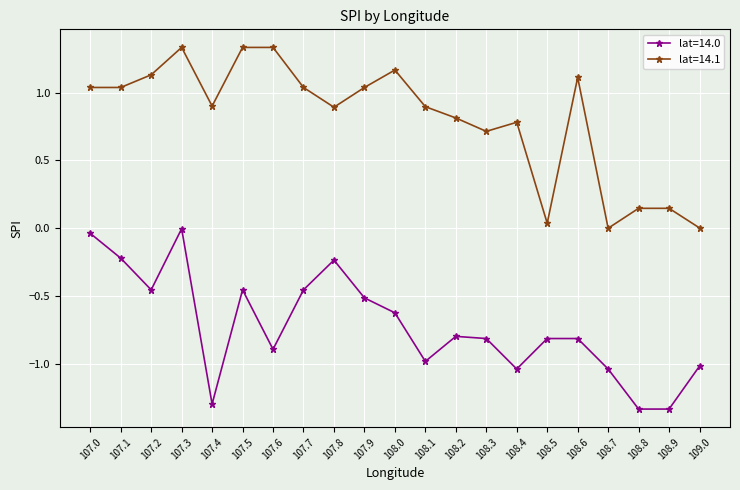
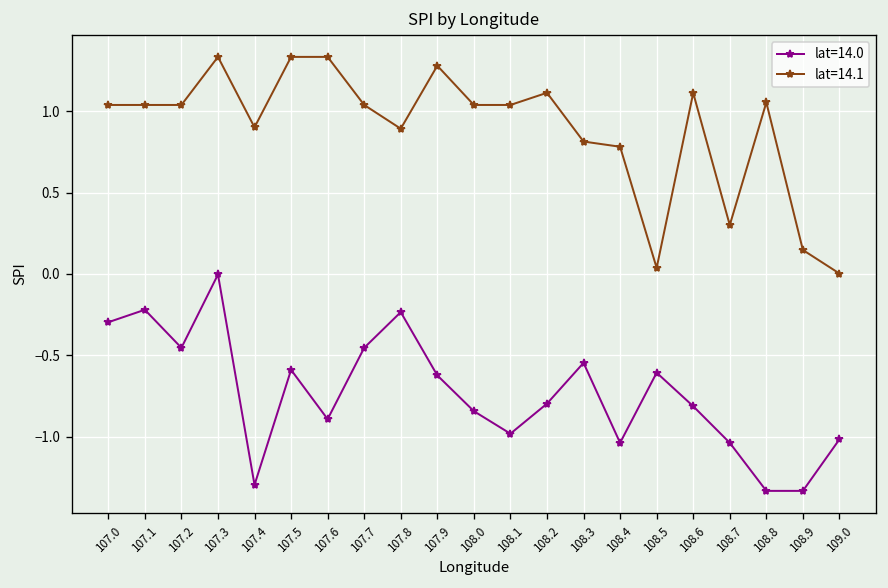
lat=14.0, 107.0: -0.04 -> -0.30
lat=14.1, 107.2: 1.13 -> 1.04
lat=14.0, 107.5: -0.45 -> -0.59
lat=14.0, 107.9: -0.51 -> -0.62
lat=14.1, 107.9: 1.04 -> 1.28
lat=14.0, 108.0: -0.62 -> -0.84
lat=14.1, 108.0: 1.17 -> 1.04
lat=14.1, 108.1: 0.90 -> 1.04
lat=14.1, 108.2: 0.81 -> 1.11
lat=14.0, 108.3: -0.81 -> -0.55
lat=14.1, 108.3: 0.71 -> 0.81
lat=14.0, 108.5: -0.81 -> -0.61
lat=14.1, 108.7: 0.0 -> 0.3
lat=14.1, 108.8: 0.15 -> 1.05
